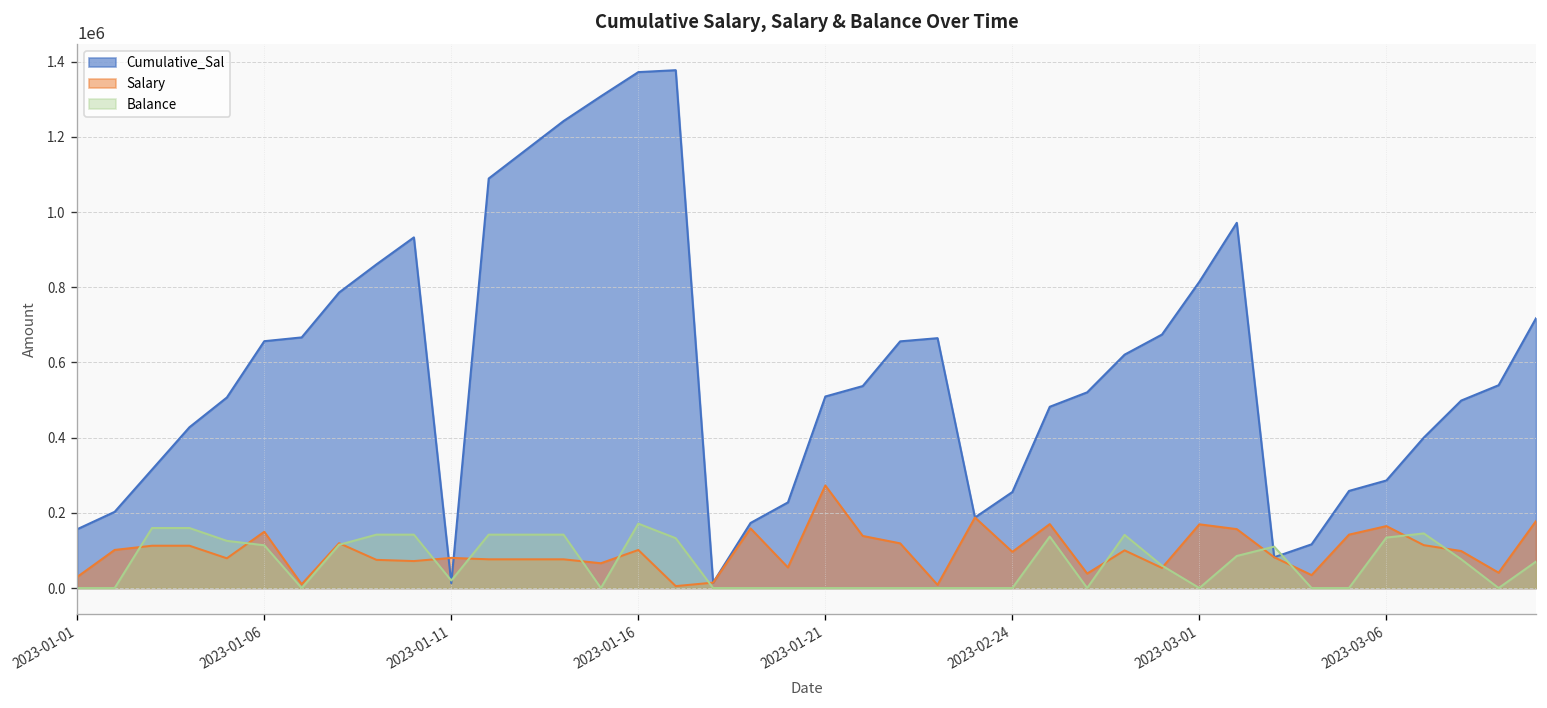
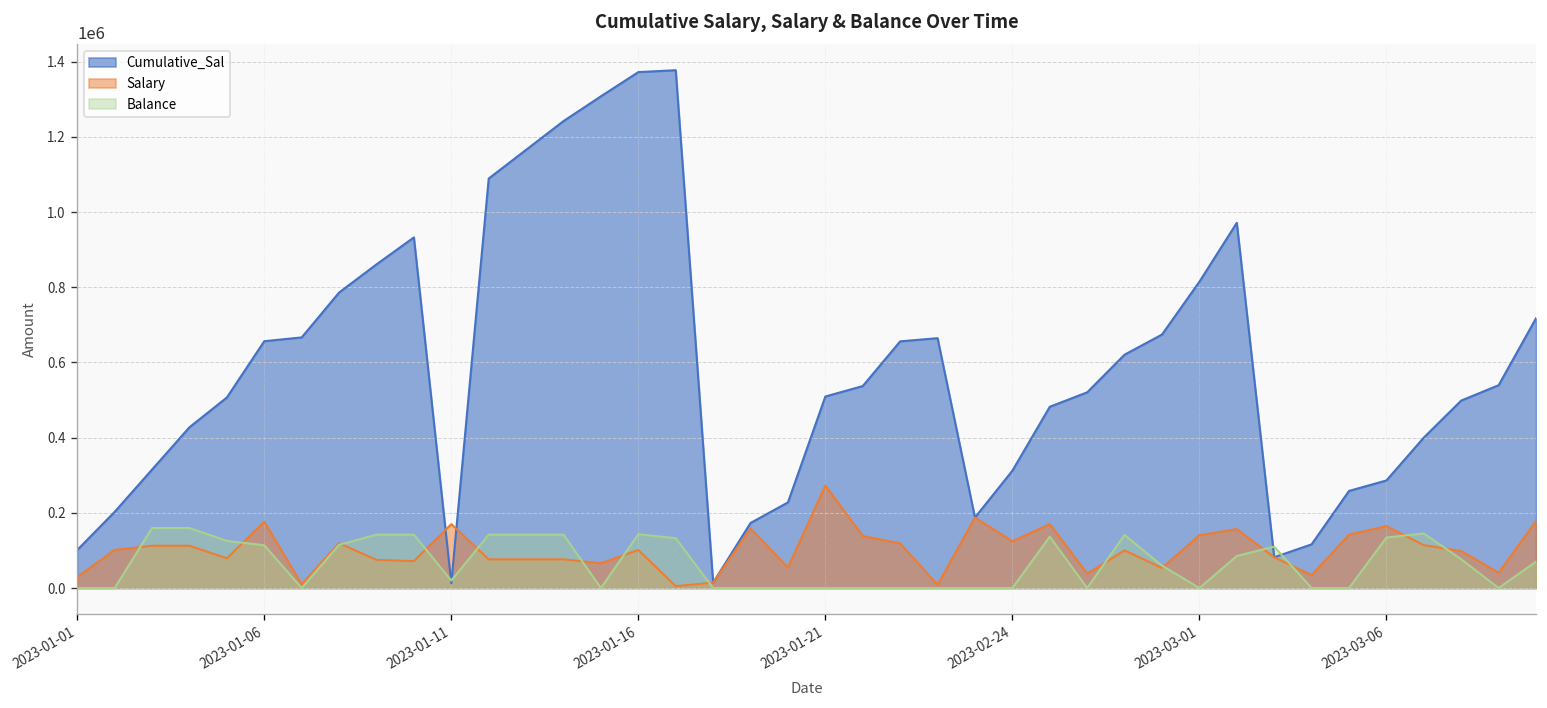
Cumulative_Sal, 2023-01-01: 160000 -> 100000
Salary, 2023-01-06: 150000 -> 180000
Salary, 2023-01-11: 80000 -> 170000
Balance, 2023-01-16: 170000 -> 140000
Cumulative_Sal, 2023-02-24: 260000 -> 310000
Salary, 2023-02-24: 100000 -> 120000
Salary, 2023-03-01: 170000 -> 140000
